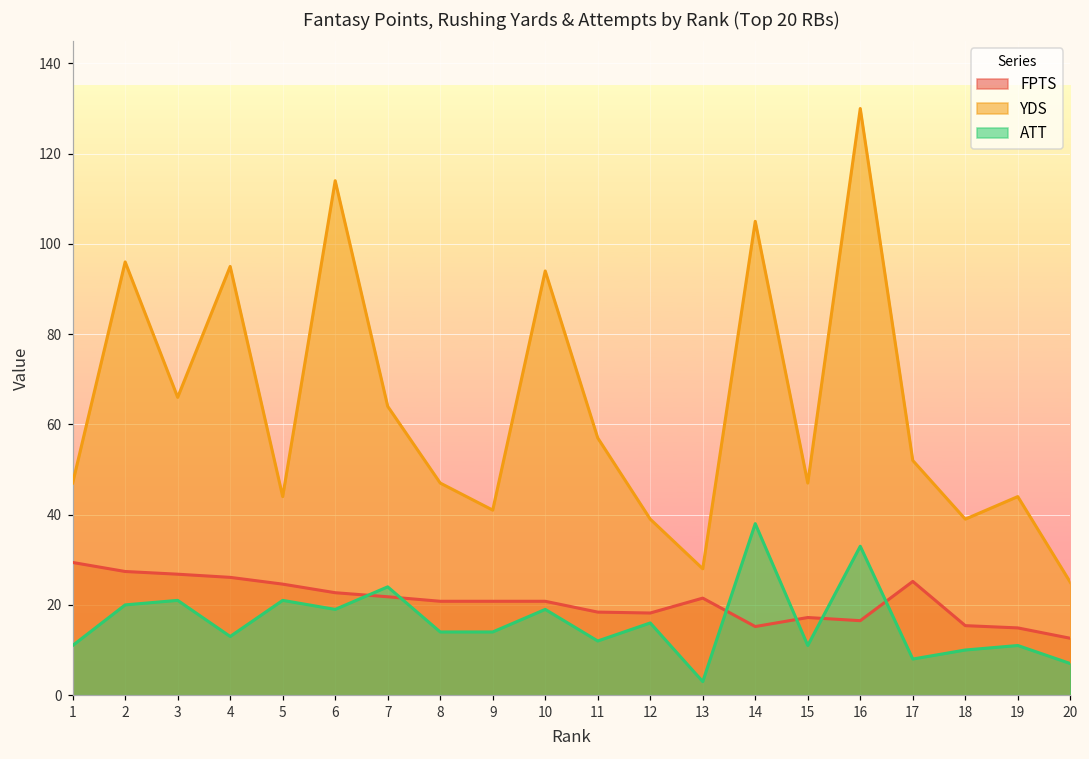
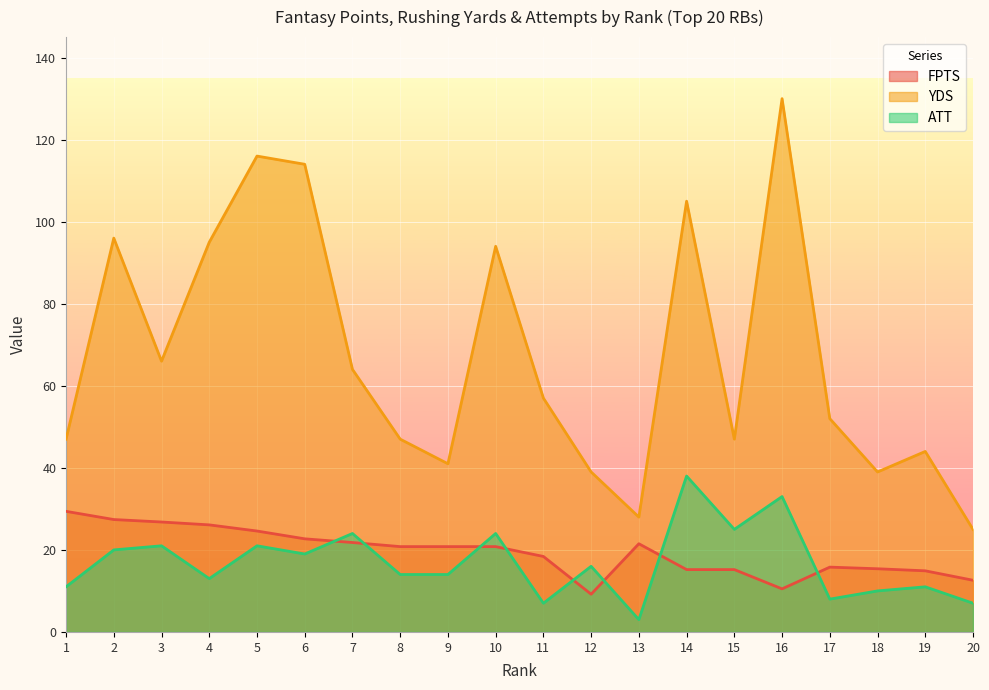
YDS, 5: 44 -> 116
ATT, 10: 19 -> 24
ATT, 11: 12 -> 7
FPTS, 12: 18 -> 9
FPTS, 15: 17 -> 15
ATT, 15: 11 -> 25
FPTS, 16: 17 -> 11
FPTS, 17: 25 -> 16
